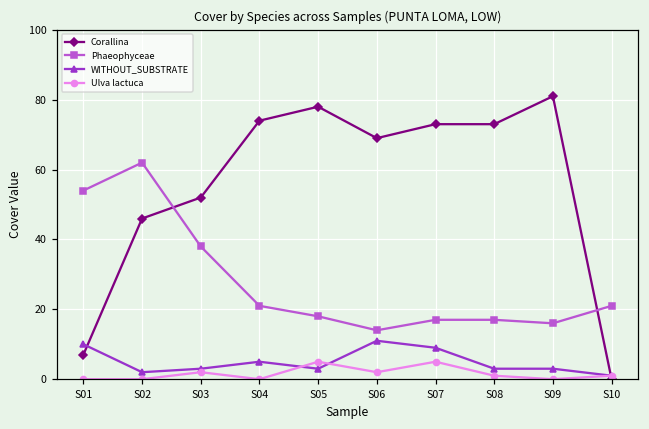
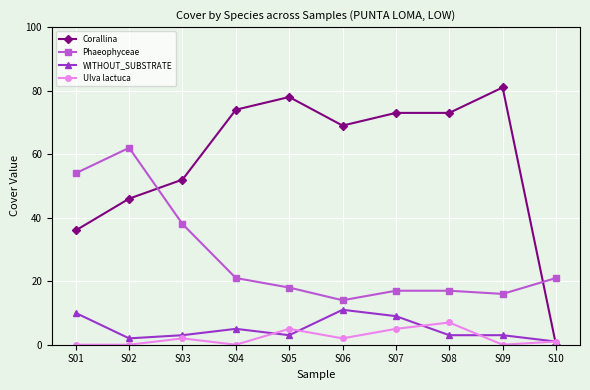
Corallina, S01: 7 -> 36
Ulva lactuca, S08: 1 -> 7
